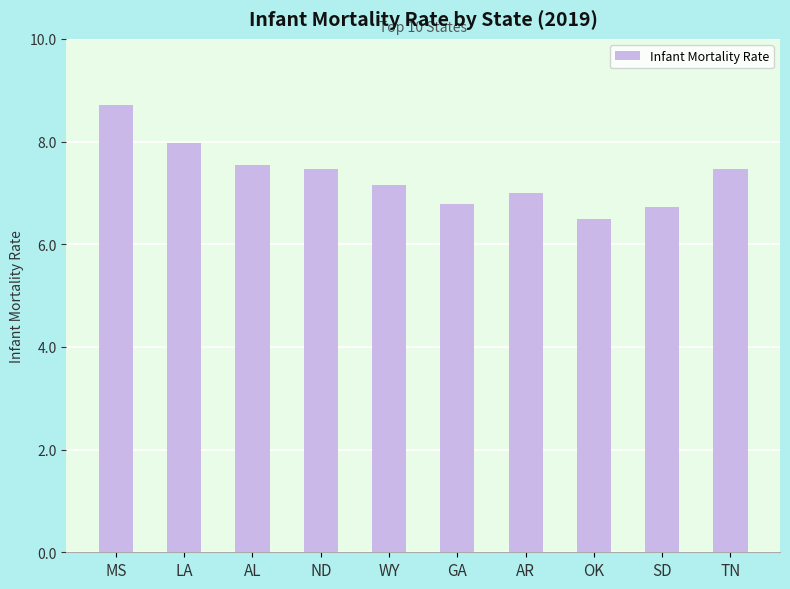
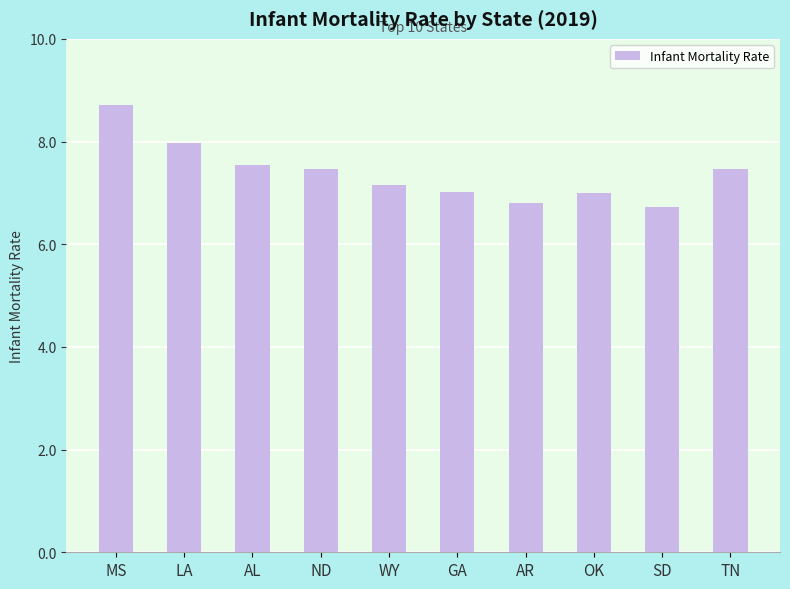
GA: 6.8 -> 7.0
AR: 7.0 -> 6.8
OK: 6.5 -> 7.0
